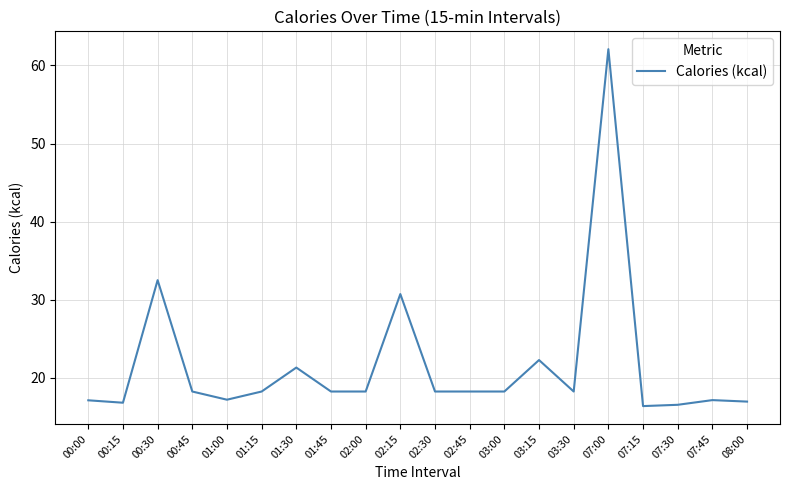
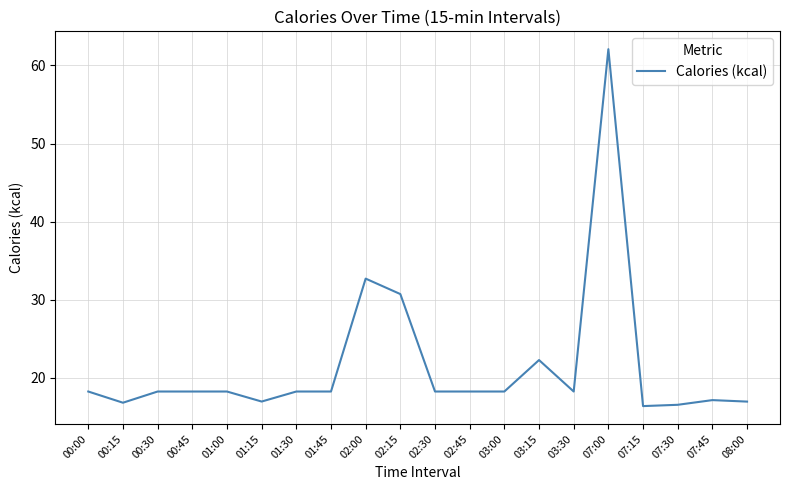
00:00: 17 -> 18
00:30: 33 -> 18
01:00: 17 -> 18
01:15: 18 -> 17
01:30: 21 -> 18
02:00: 18 -> 33
